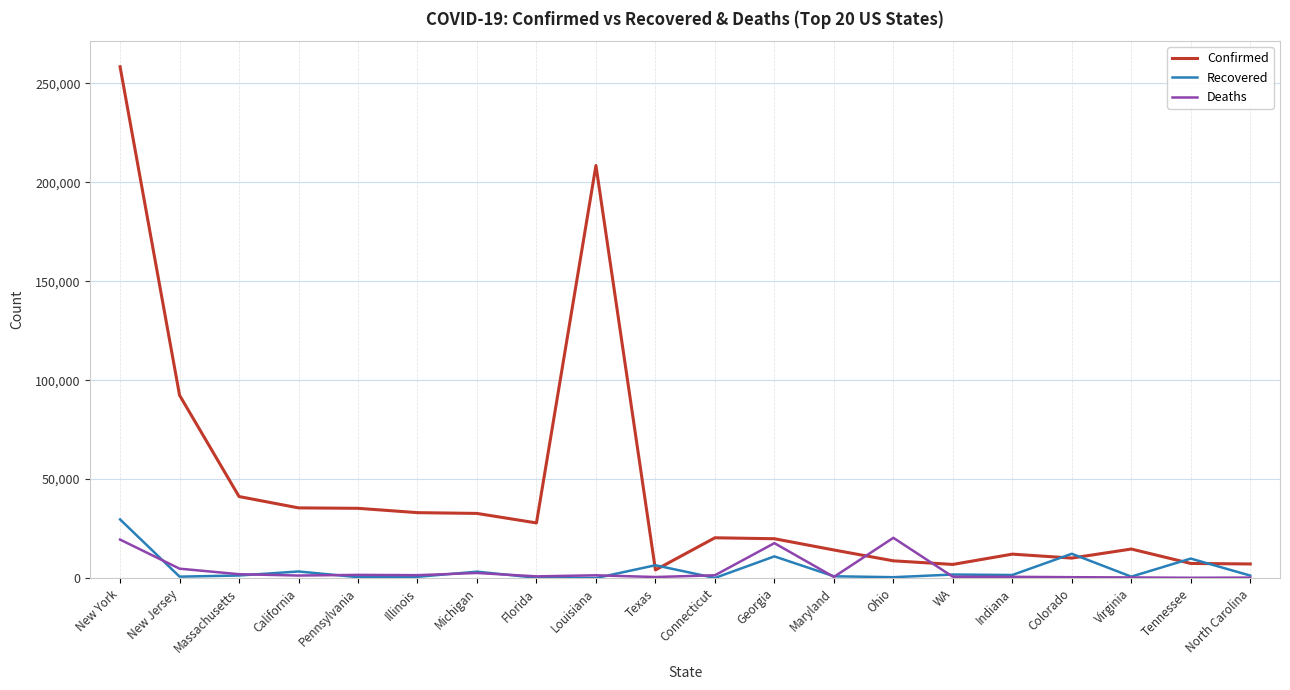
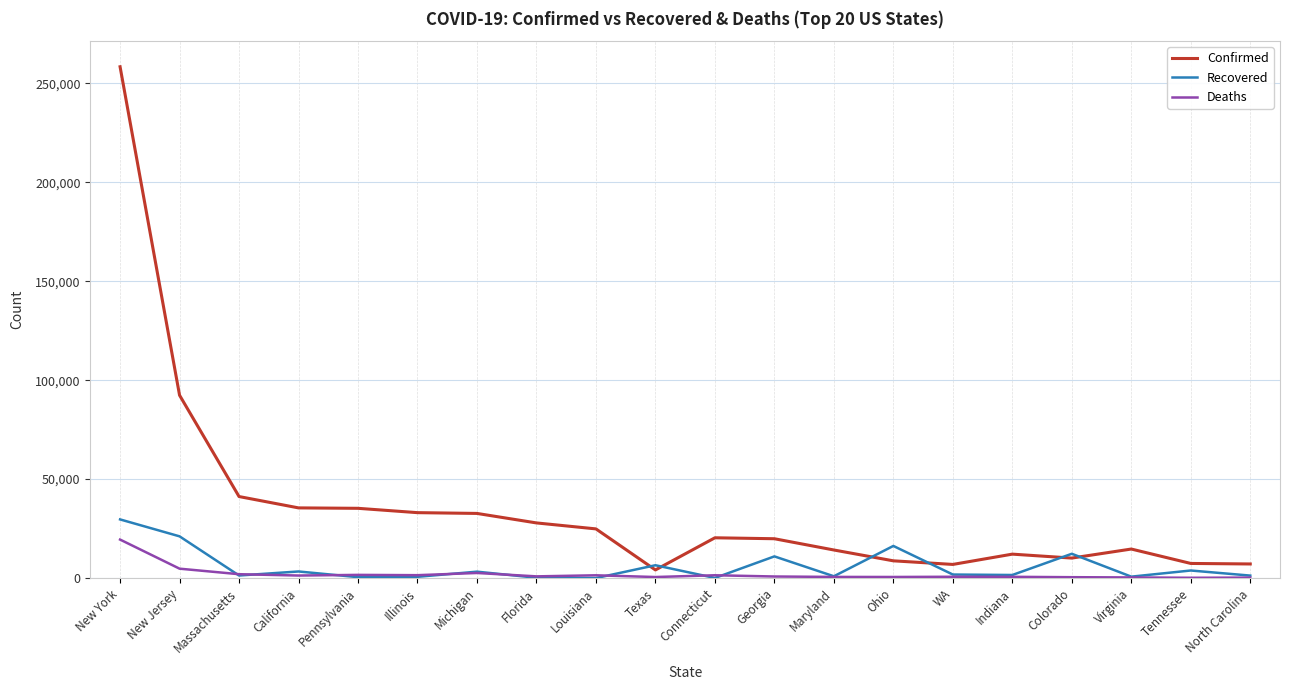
Recovered, New Jersey: 1,000 -> 21,000
Confirmed, Louisiana: 208,000 -> 25,000
Deaths, Georgia: 18,000 -> 1,000
Recovered, Ohio: 0 -> 16,000
Deaths, Ohio: 20,000 -> 1,000
Recovered, Tennessee: 10,000 -> 4,000
